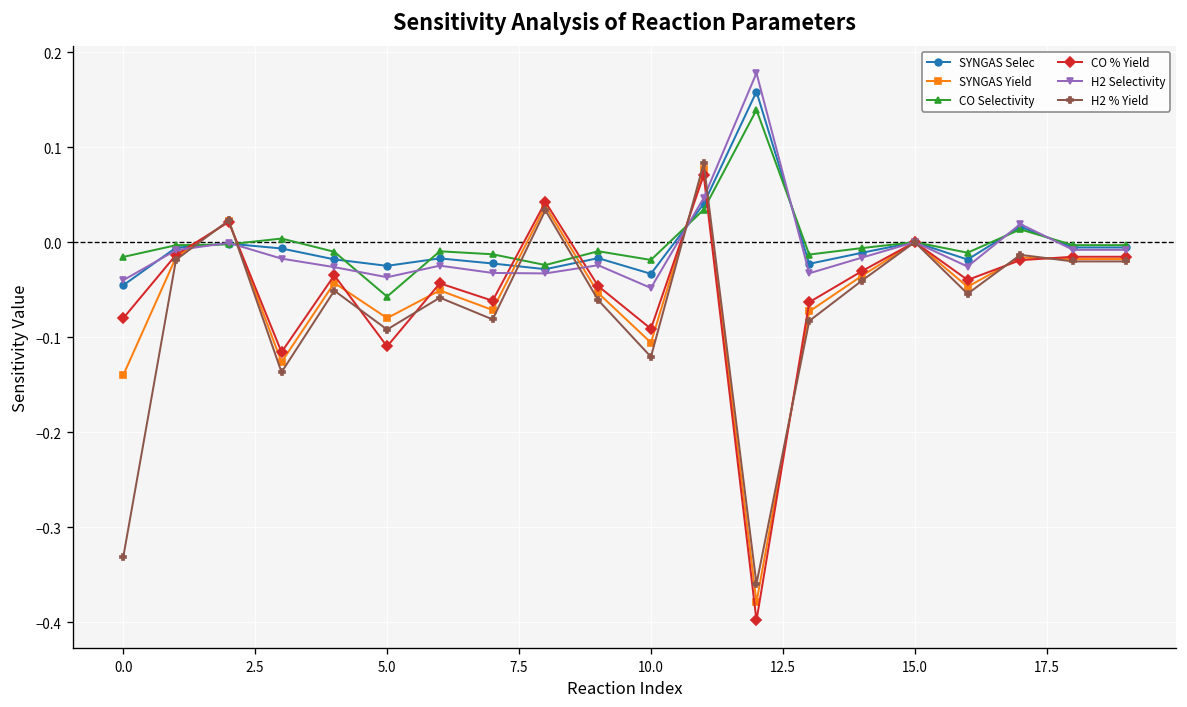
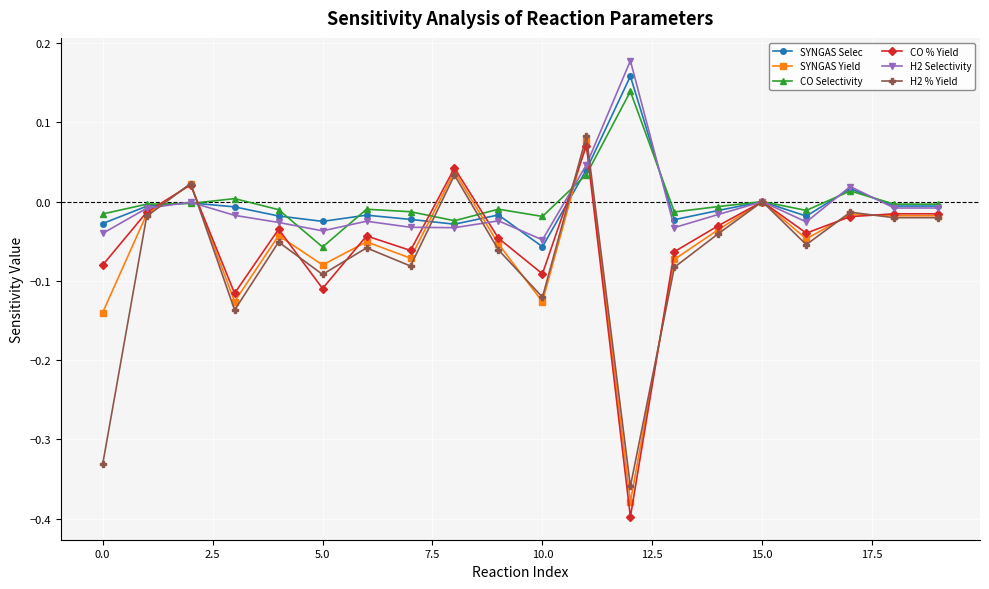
SYNGAS Selec, 0.0: -0.05 -> -0.03
SYNGAS Selec, 10.0: -0.03 -> -0.06
SYNGAS Yield, 10.0: -0.11 -> -0.13
